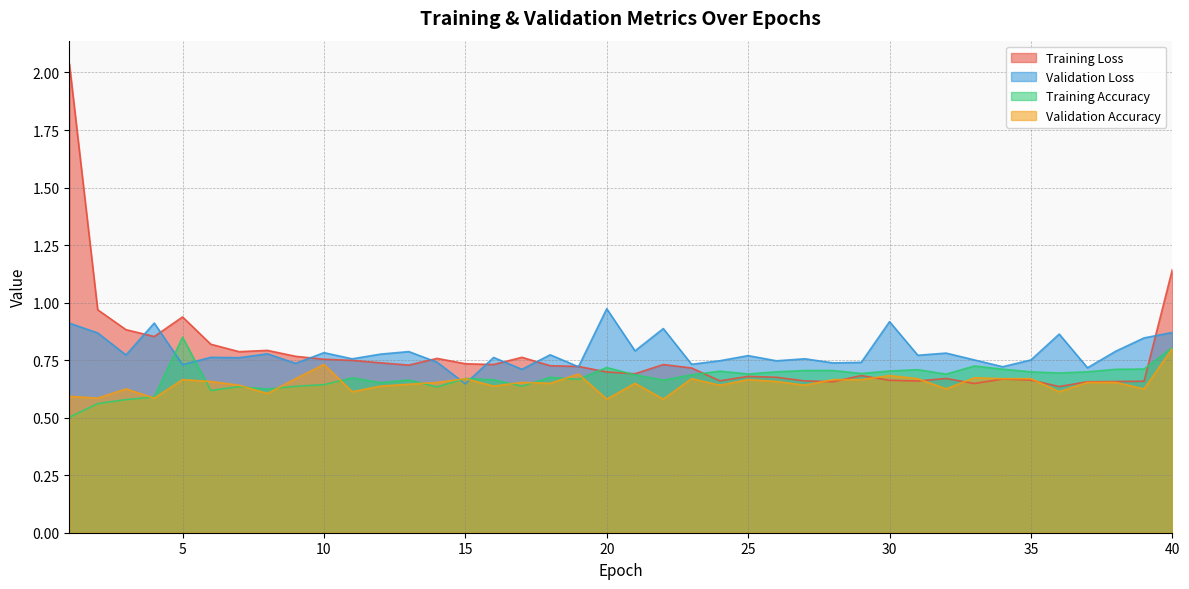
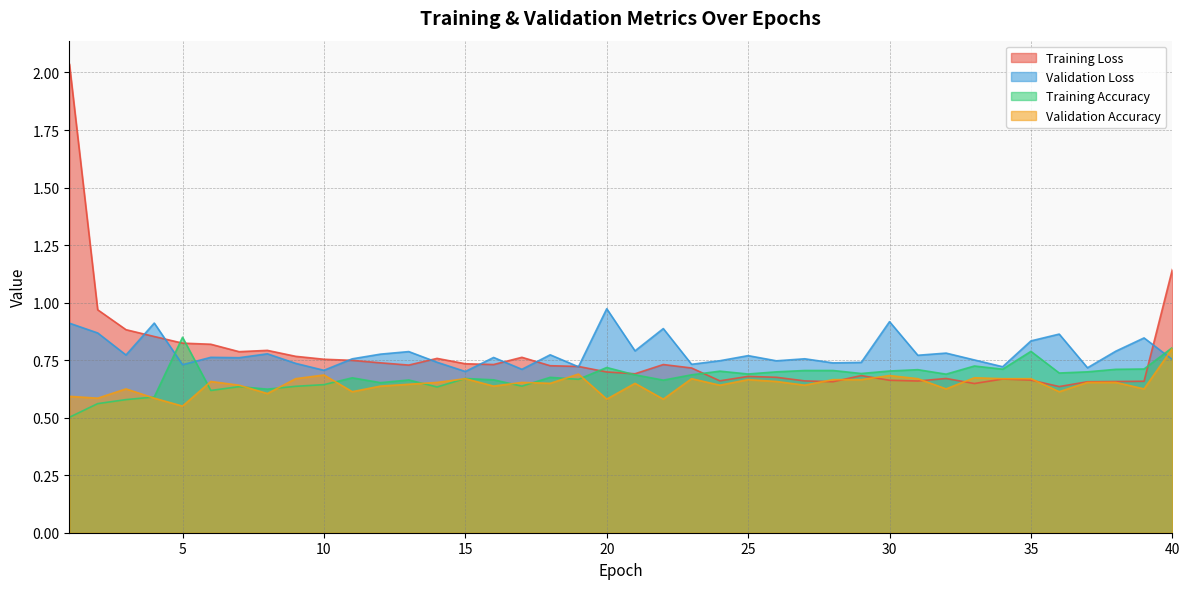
Training Loss, 5: 0.94 -> 0.82
Validation Accuracy, 5: 0.67 -> 0.55
Validation Loss, 10: 0.78 -> 0.71
Validation Accuracy, 10: 0.73 -> 0.69
Validation Loss, 15: 0.65 -> 0.70
Validation Loss, 35: 0.75 -> 0.83
Training Accuracy, 35: 0.70 -> 0.79
Validation Loss, 40: 0.87 -> 0.75
